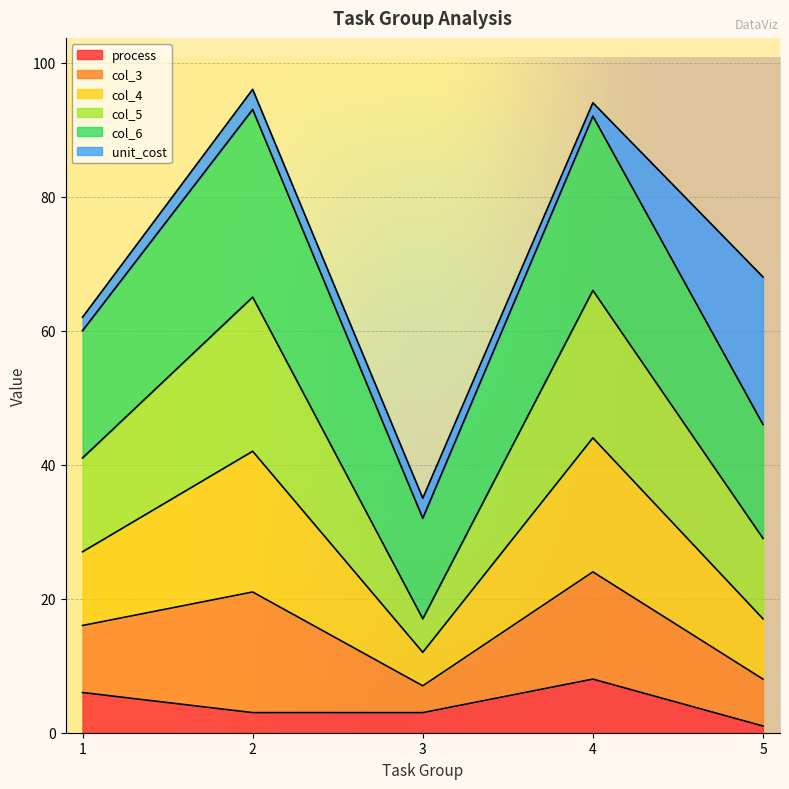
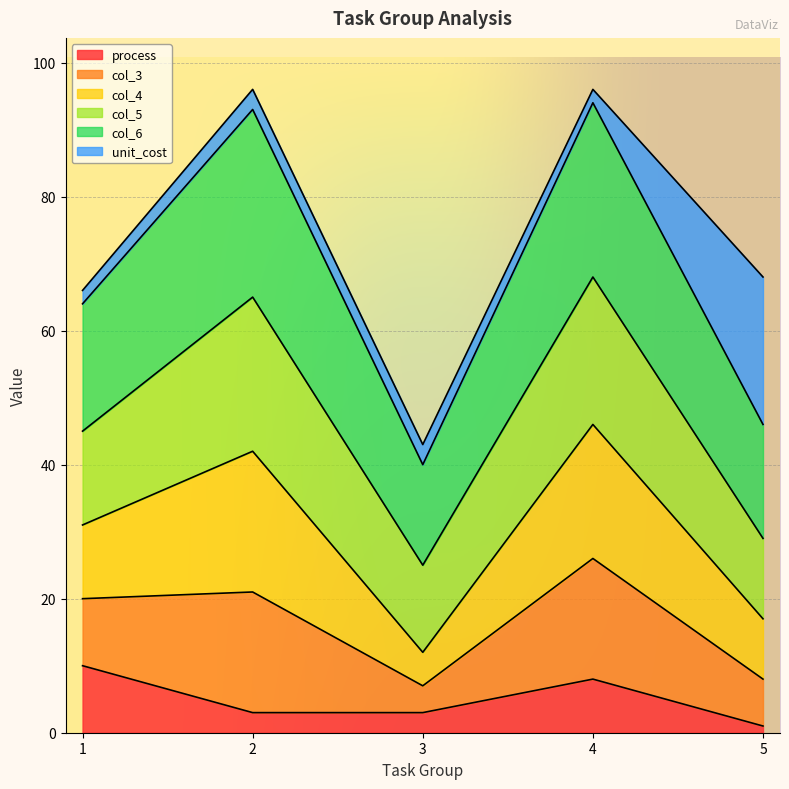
process, 1: 6 -> 10
col_5, 3: 5 -> 13
col_3, 4: 16 -> 18
